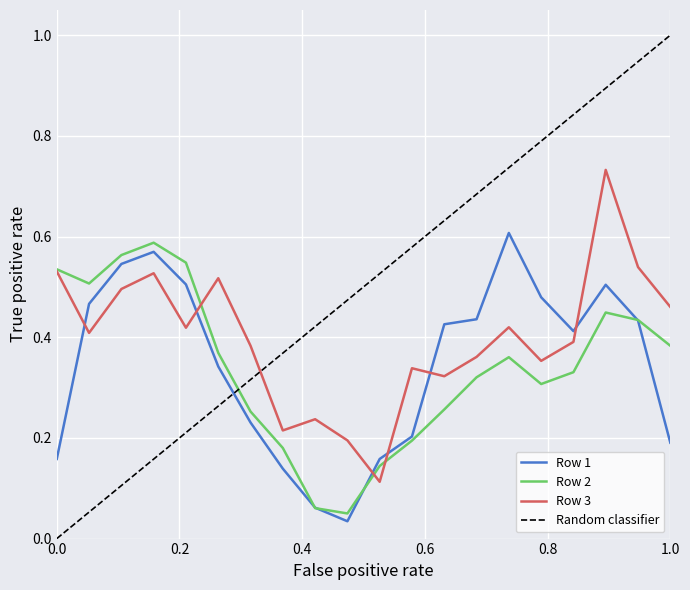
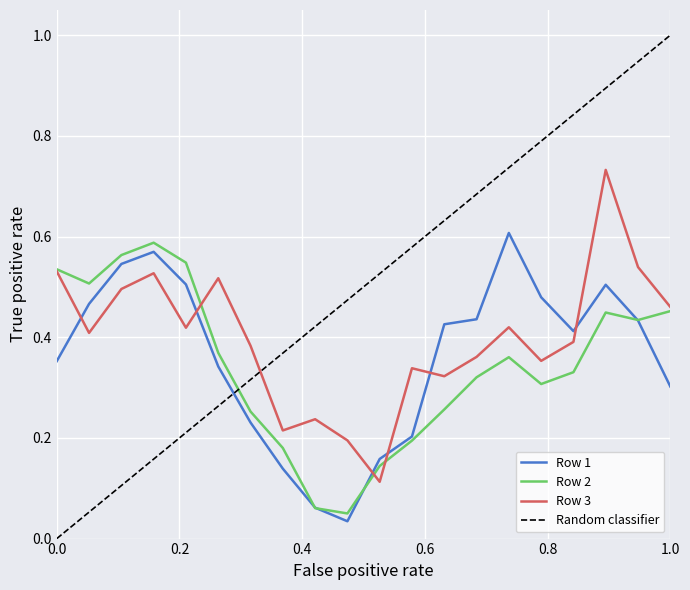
Row 1, 0.0: 0.16 -> 0.35
Row 1, 1.0: 0.19 -> 0.30
Row 2, 1.0: 0.38 -> 0.45
